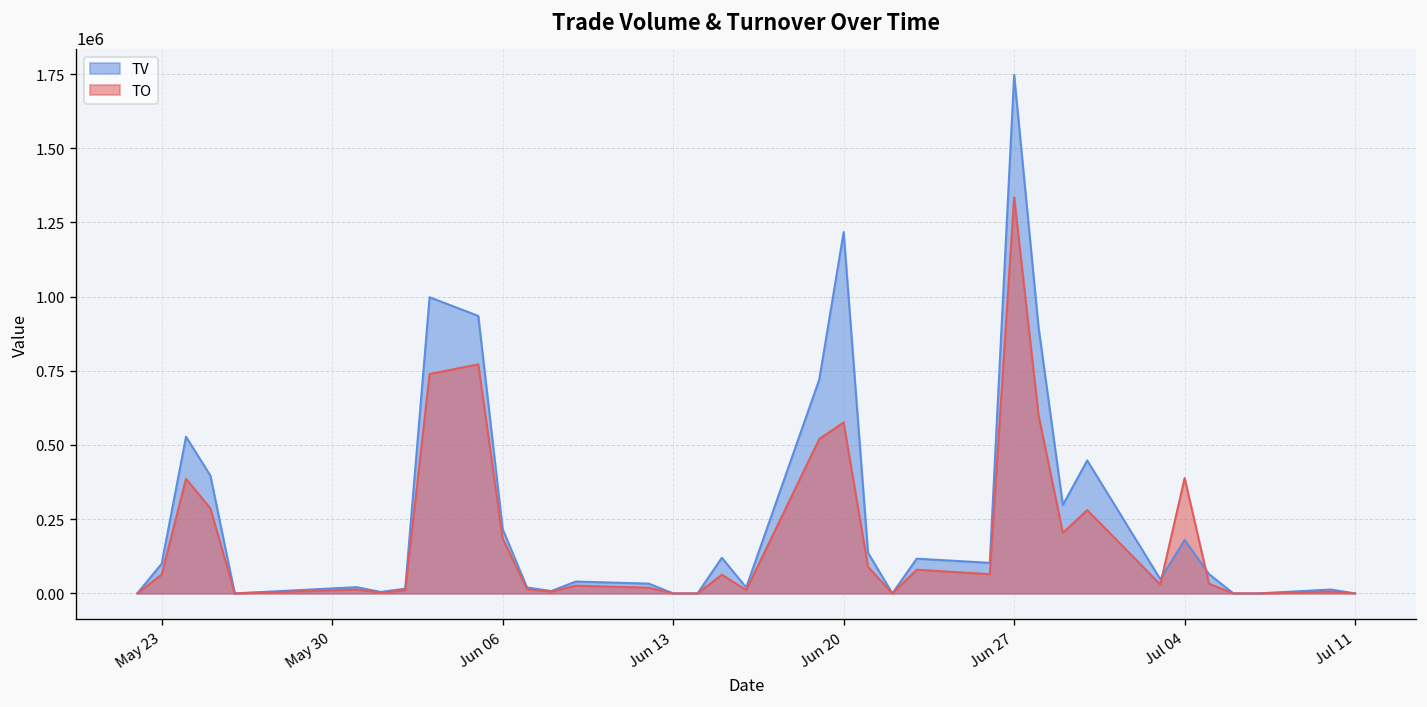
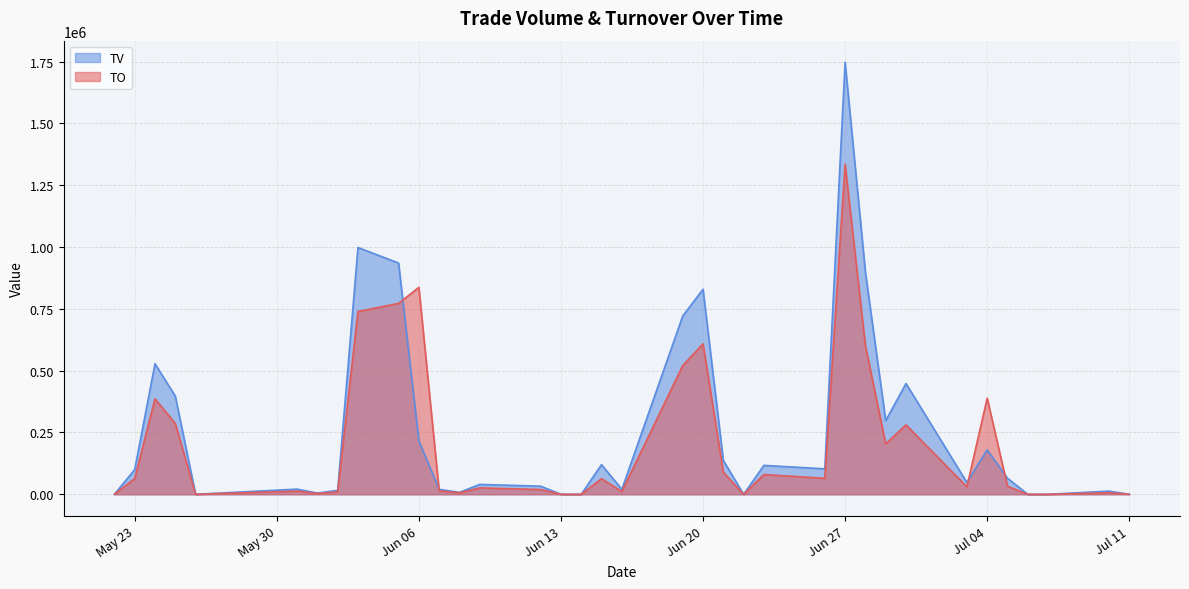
TO, Jun 06: 190000 -> 840000
TV, Jun 20: 1220000 -> 830000
TO, Jun 20: 580000 -> 610000
